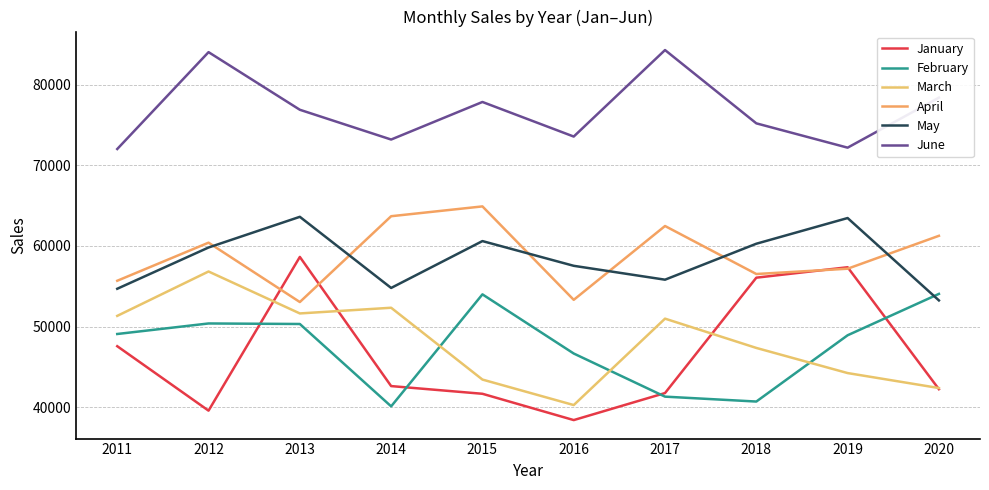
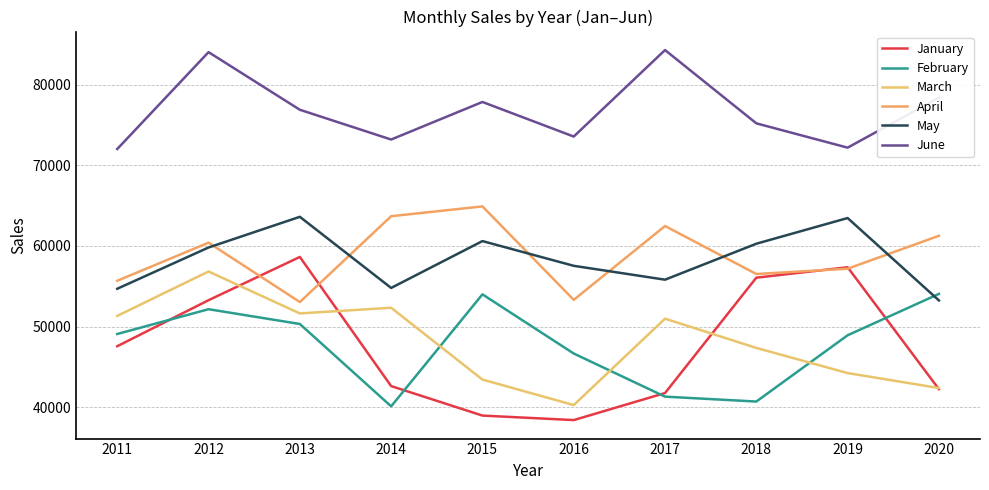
January, 2012: 40000 -> 53000
February, 2012: 50000 -> 52000
January, 2015: 42000 -> 39000
